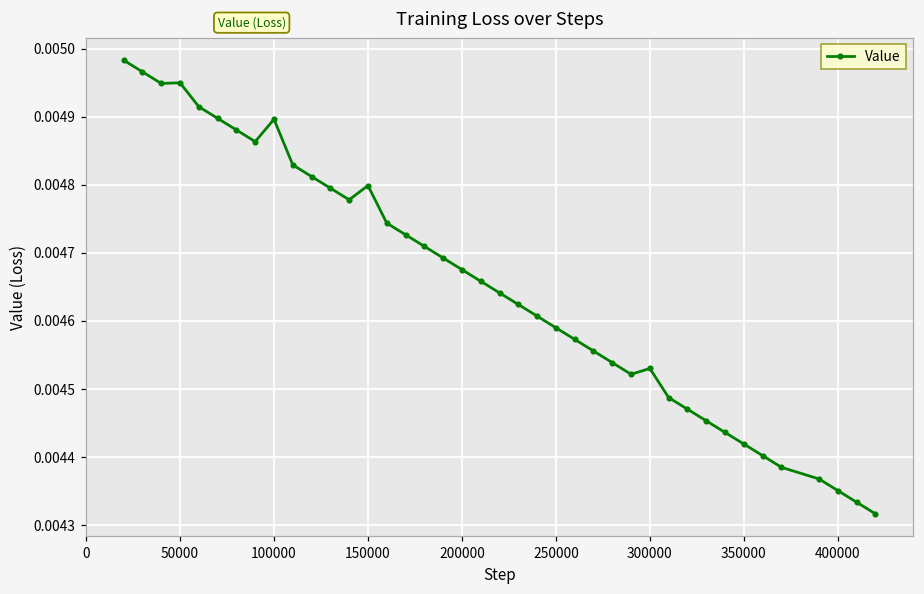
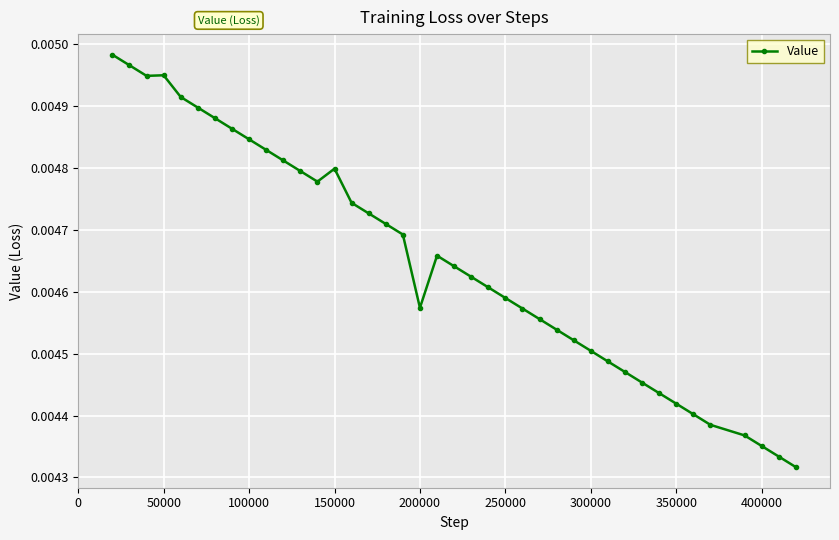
100000: 0.00490 -> 0.00485
200000: 0.00468 -> 0.00457
300000: 0.00453 -> 0.00450
